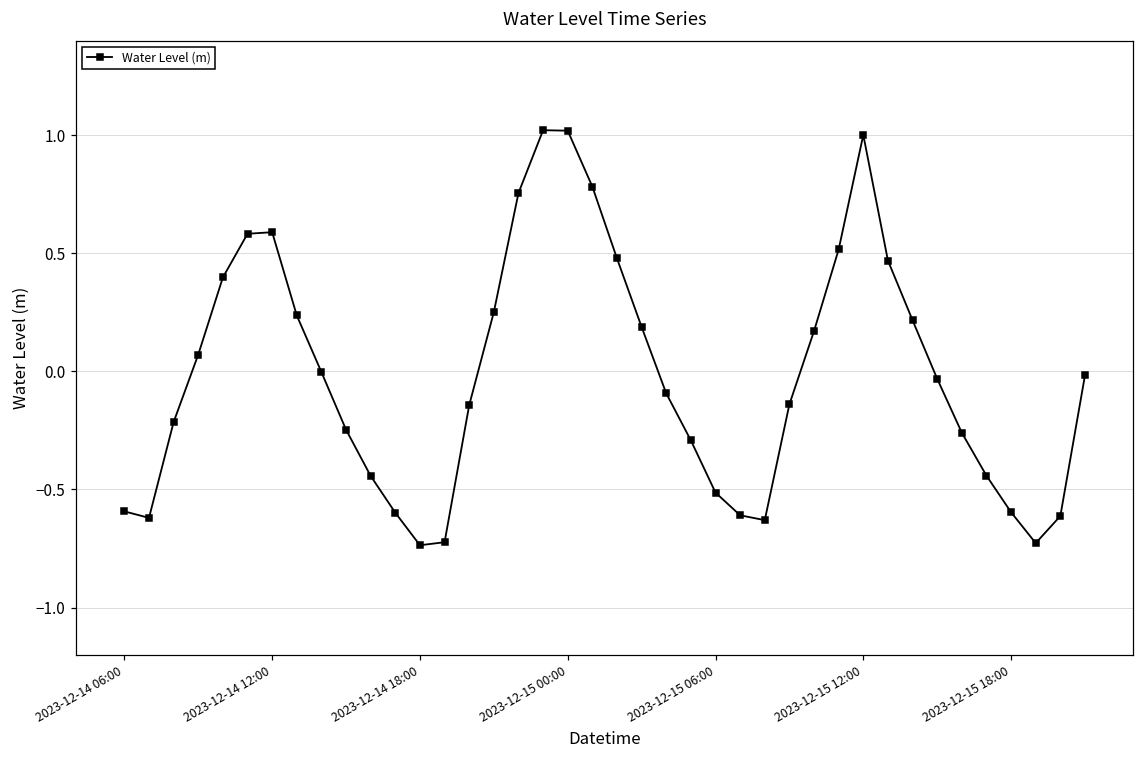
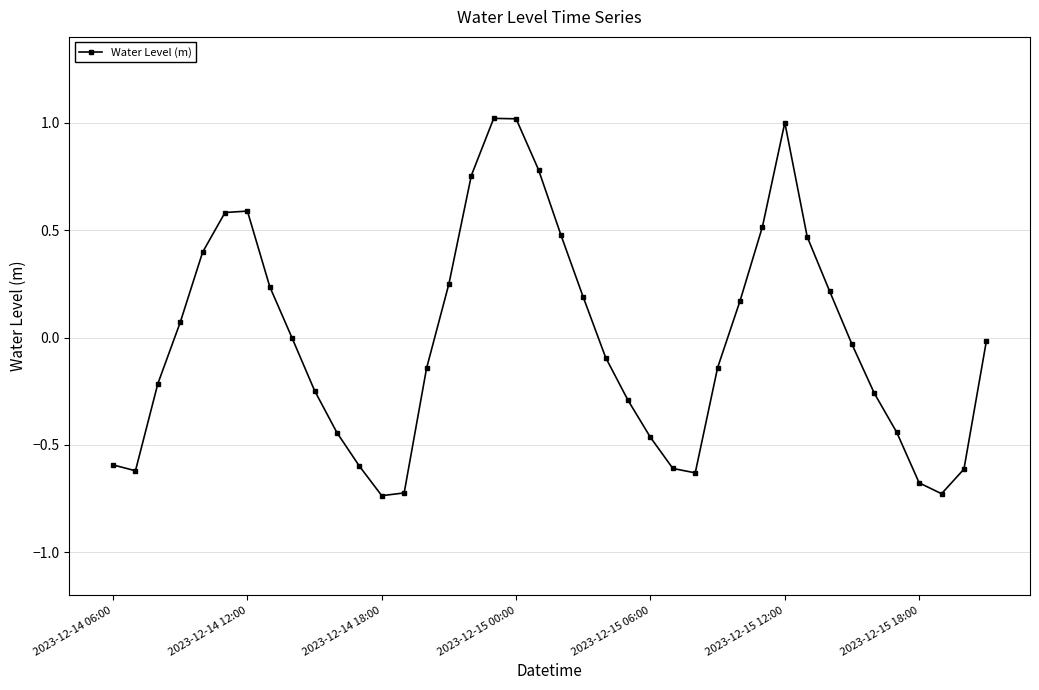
2023-12-15 06:00: -0.51 -> -0.46
2023-12-15 18:00: -0.60 -> -0.68
